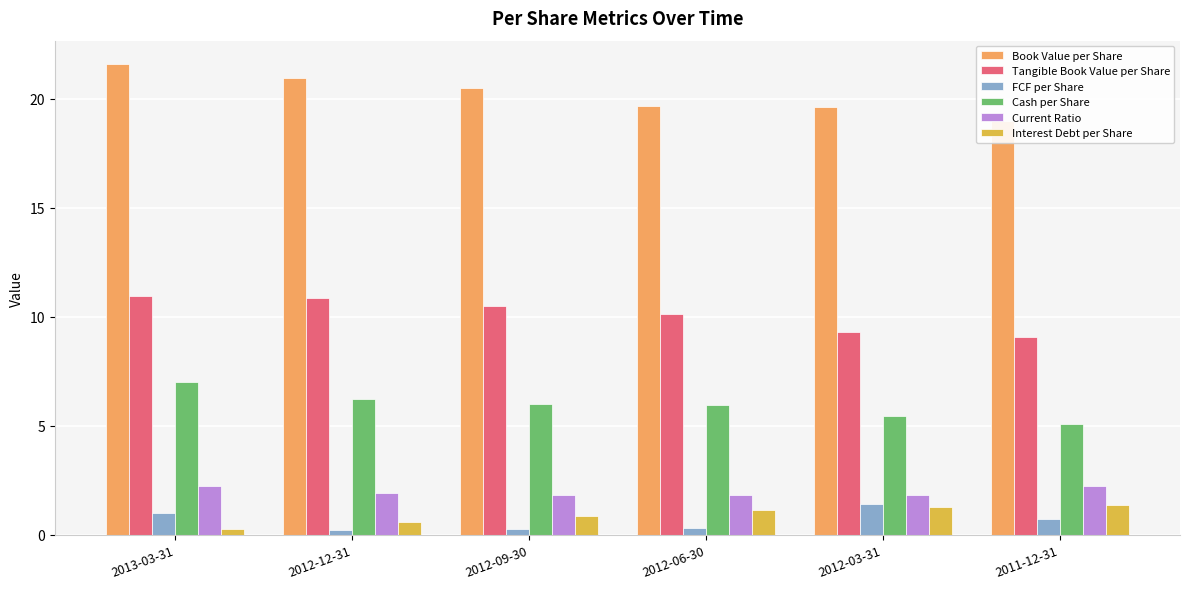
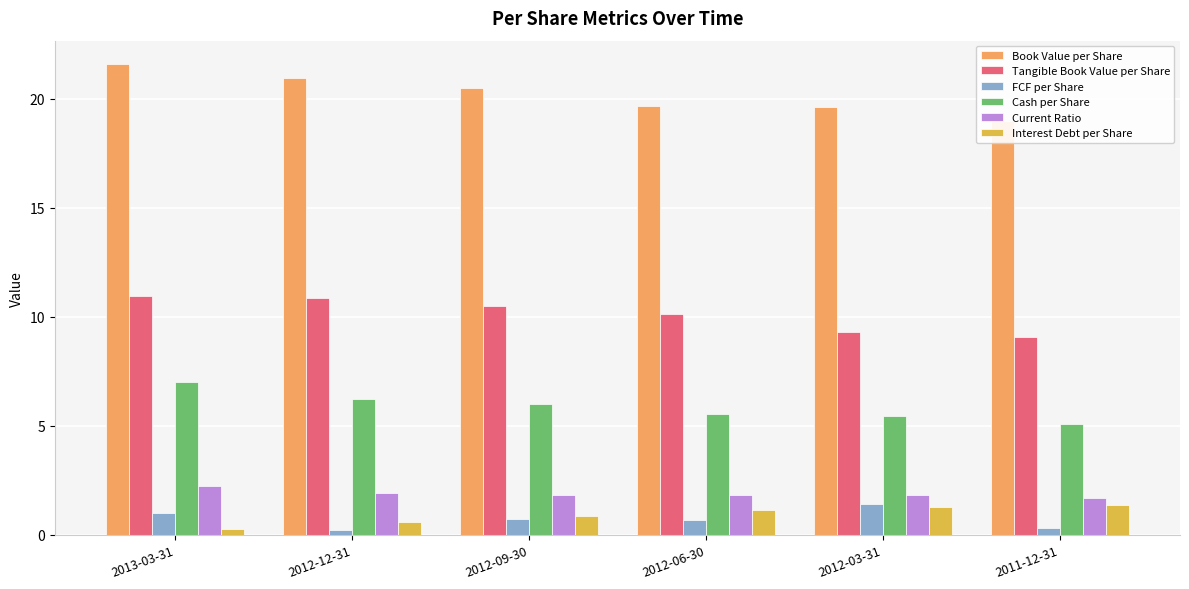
FCF per Share, 2012-09-30: 0.3 -> 0.7
FCF per Share, 2012-06-30: 0.3 -> 0.7
Cash per Share, 2012-06-30: 6.0 -> 5.5
FCF per Share, 2011-12-31: 0.7 -> 0.3
Current Ratio, 2011-12-31: 2.2 -> 1.7
